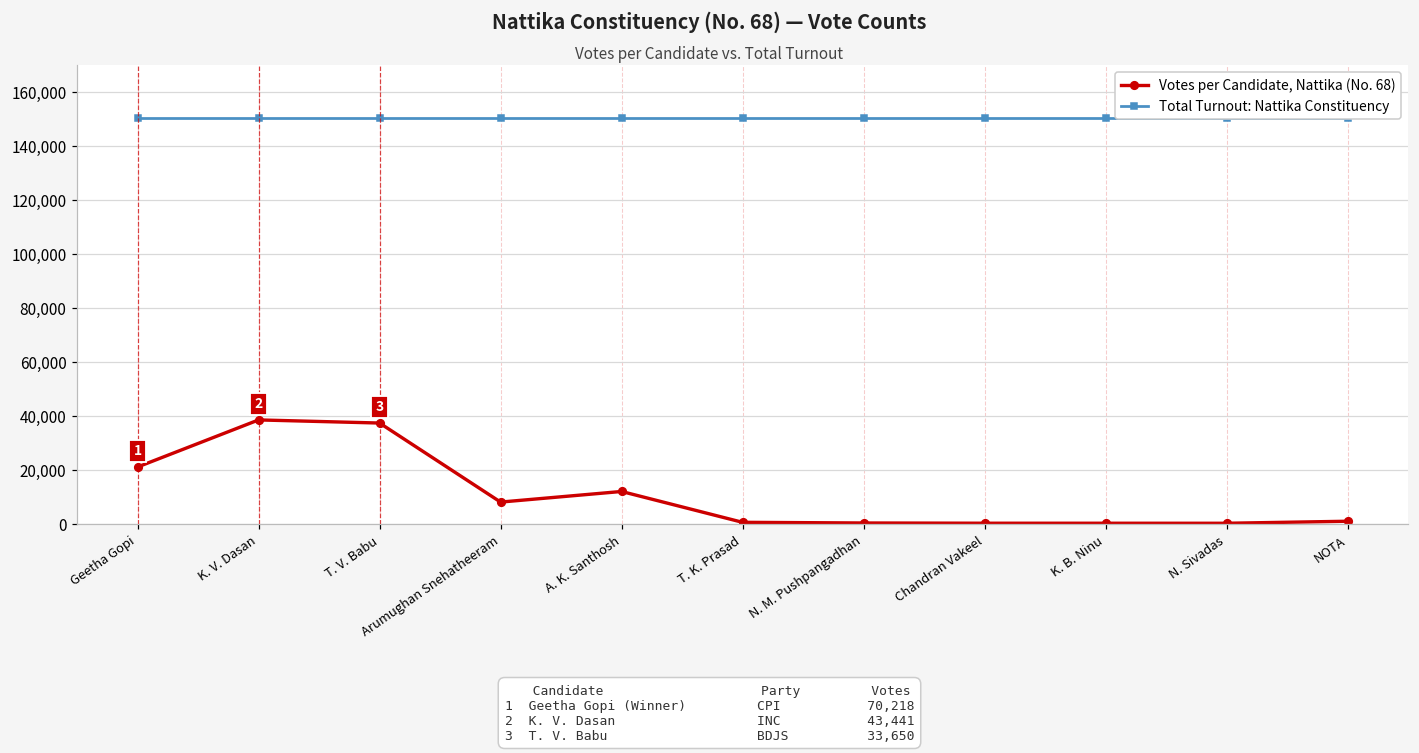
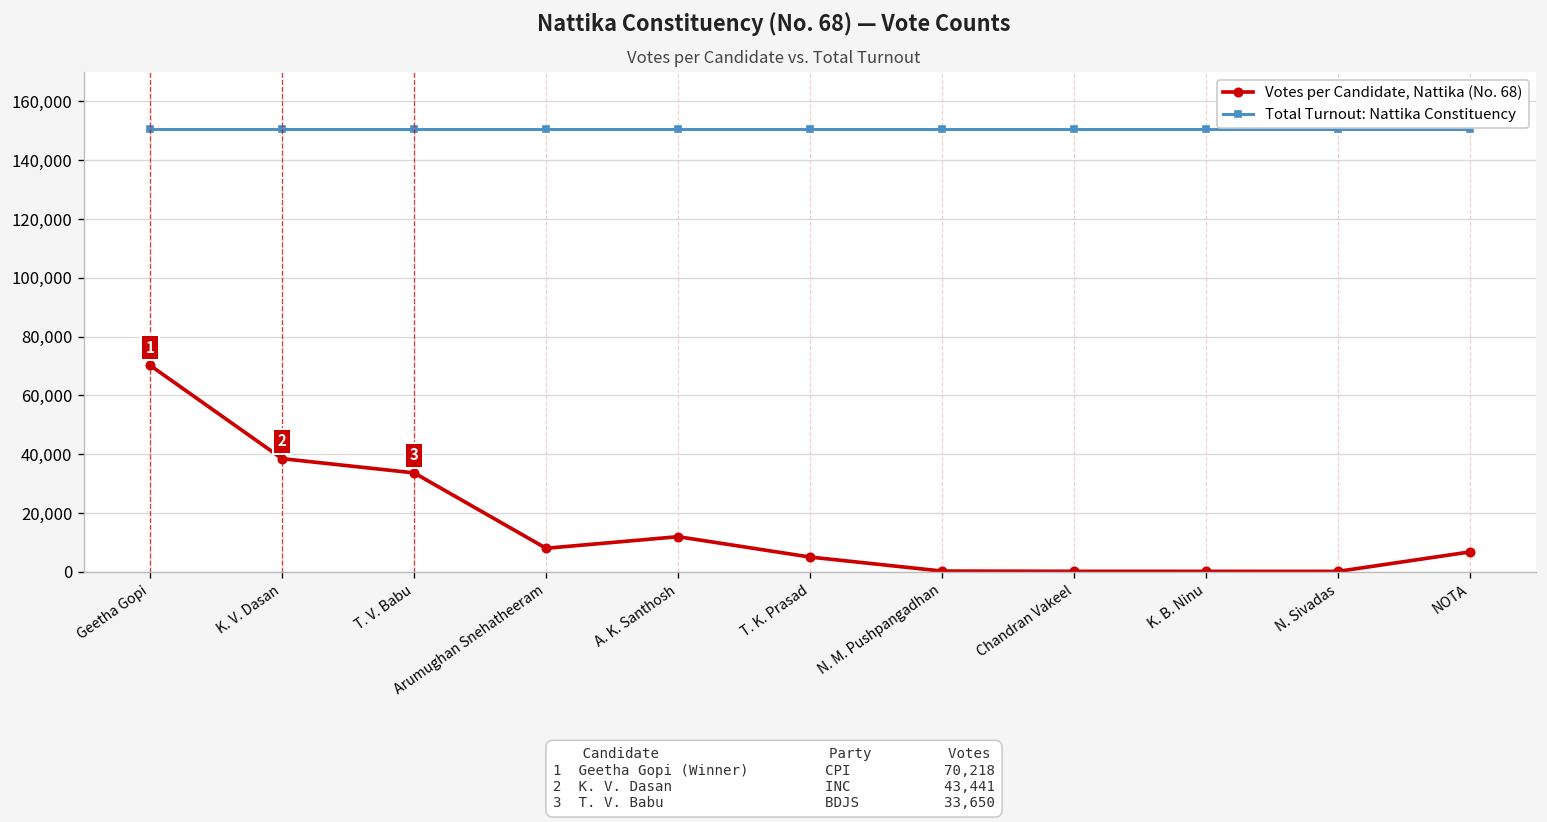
Votes per Candidate, Nattika (No. 68), Geetha Gopi: 21,000 -> 70,000
Votes per Candidate, Nattika (No. 68), T. V. Babu: 37,000 -> 34,000
Votes per Candidate, Nattika (No. 68), T. K. Prasad: 1,000 -> 5,000
Votes per Candidate, Nattika (No. 68), NOTA: 1,000 -> 7,000
